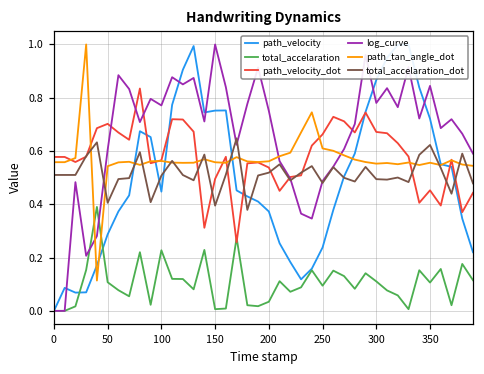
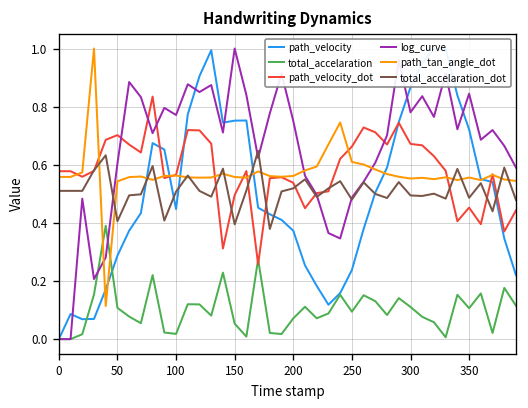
total_accelaration, 100: 0.23 -> 0.02
total_accelaration, 150: 0.01 -> 0.05
total_accelaration, 200: 0.03 -> 0.07
total_accelaration_dot, 350: 0.62 -> 0.49
